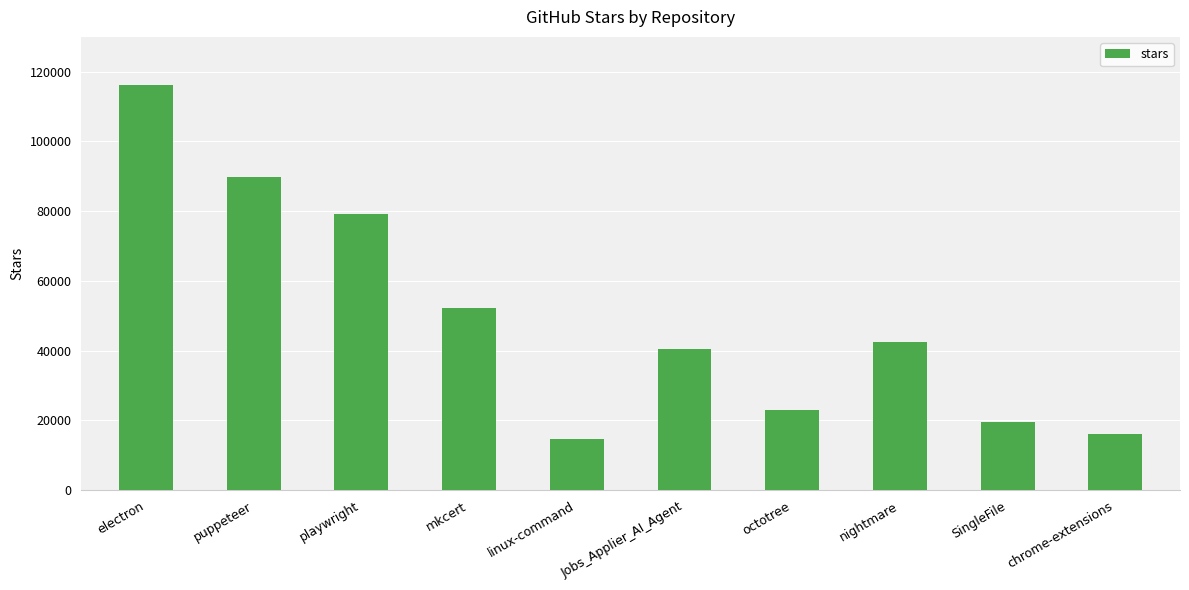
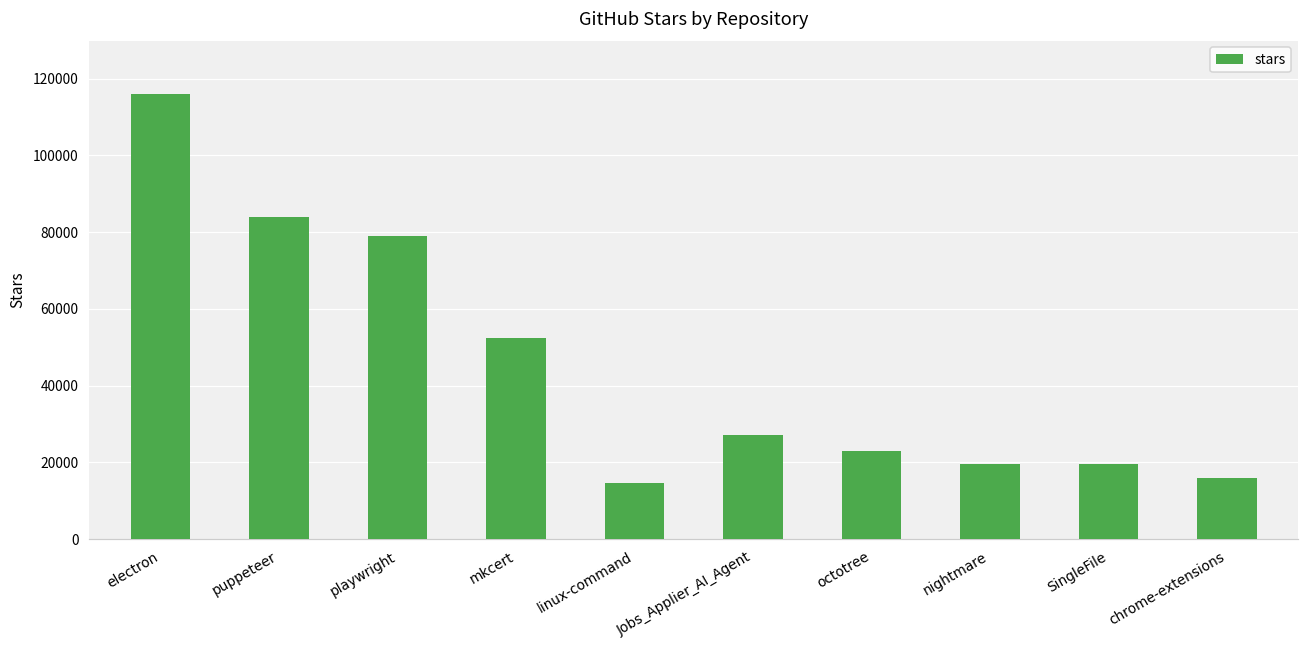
puppeteer: 90000 -> 84000
Jobs_Applier_AI_Agent: 41000 -> 27000
nightmare: 42000 -> 20000
